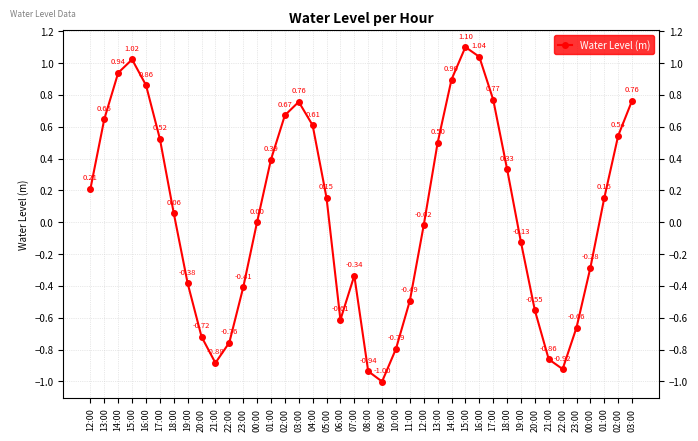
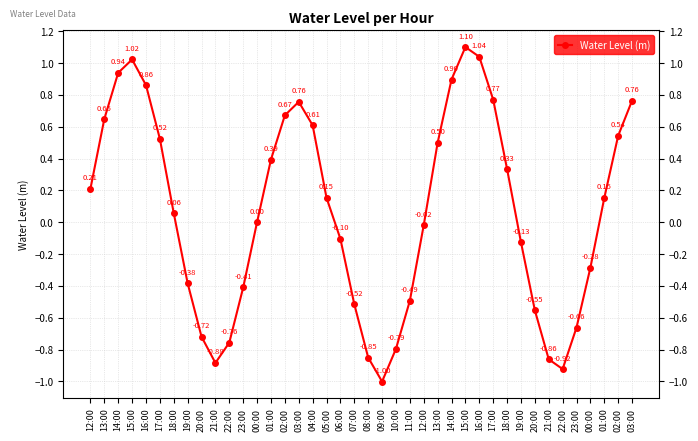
06:00: -0.61 -> -0.10
07:00: -0.34 -> -0.52
08:00: -0.94 -> -0.85
